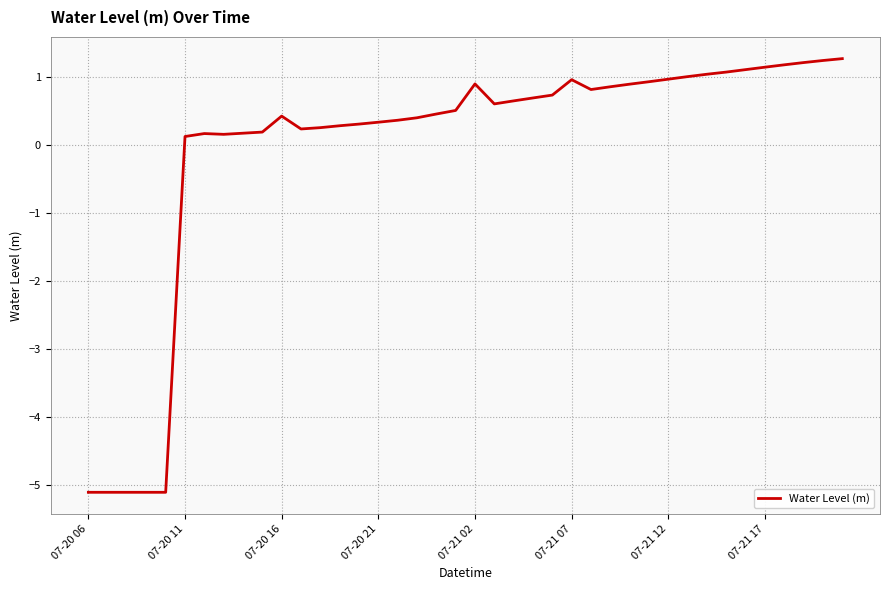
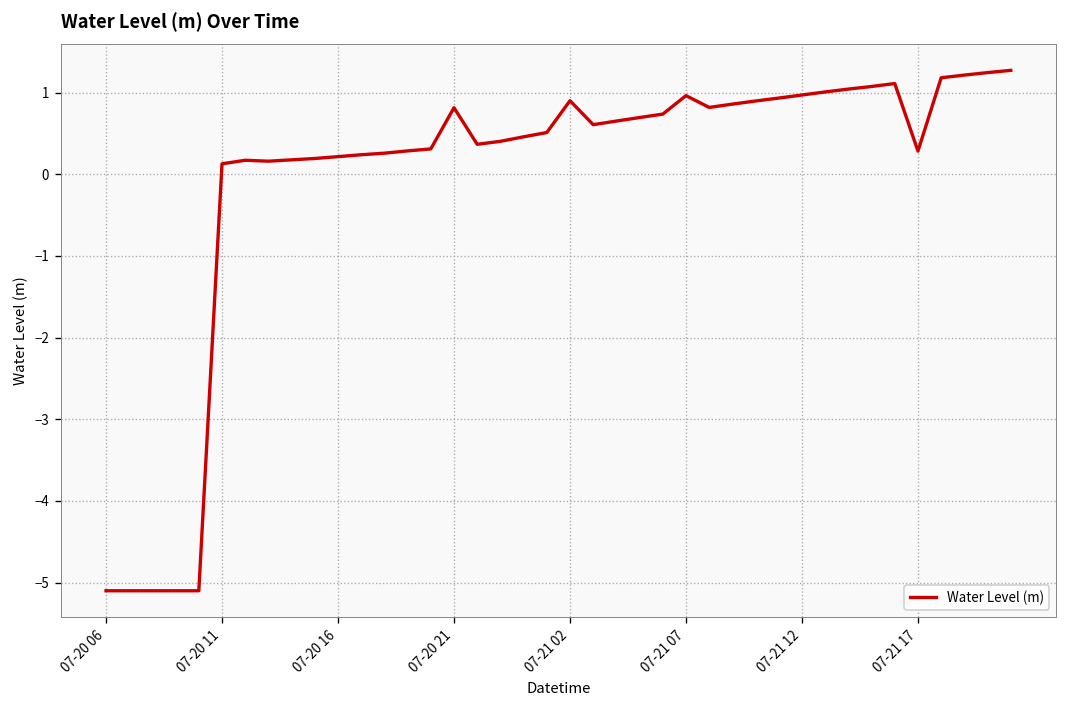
07-20 16: 0.4 -> 0.2
07-20 21: 0.3 -> 0.8
07-21 17: 1.1 -> 0.3
